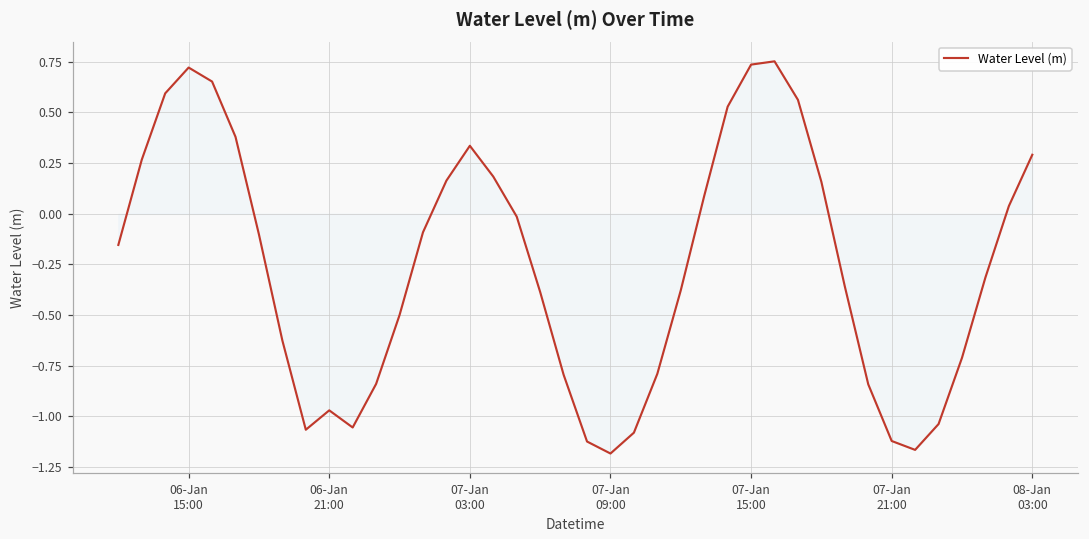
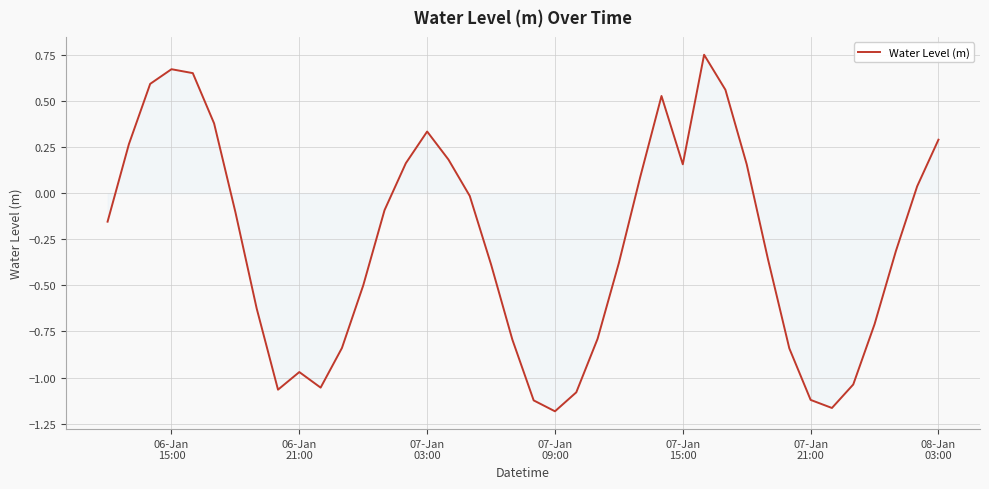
Water Level (m), 06-Jan 15:00: 0.72 -> 0.67
Water Level (m), 07-Jan 15:00: 0.74 -> 0.16
